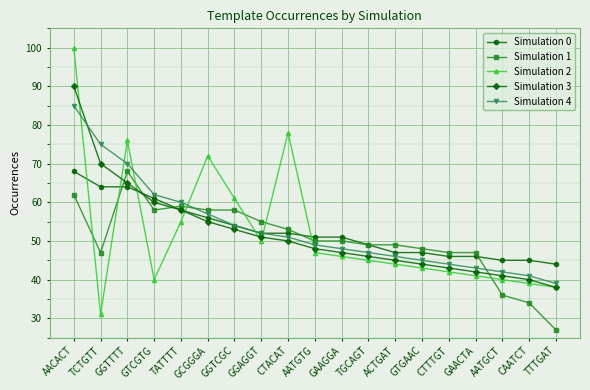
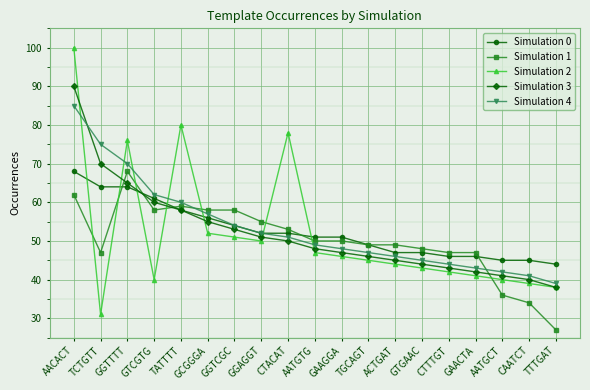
Simulation 2, TATTTT: 55 -> 80
Simulation 2, GCGGGA: 72 -> 52
Simulation 2, GGTCGC: 61 -> 51
